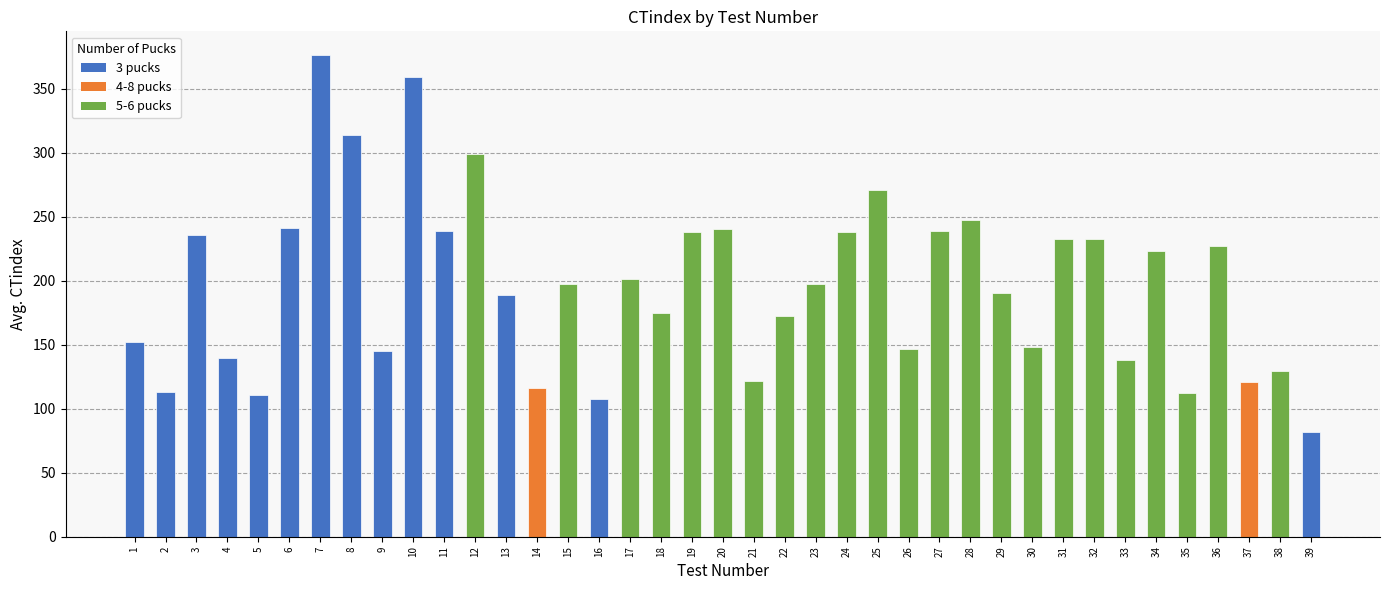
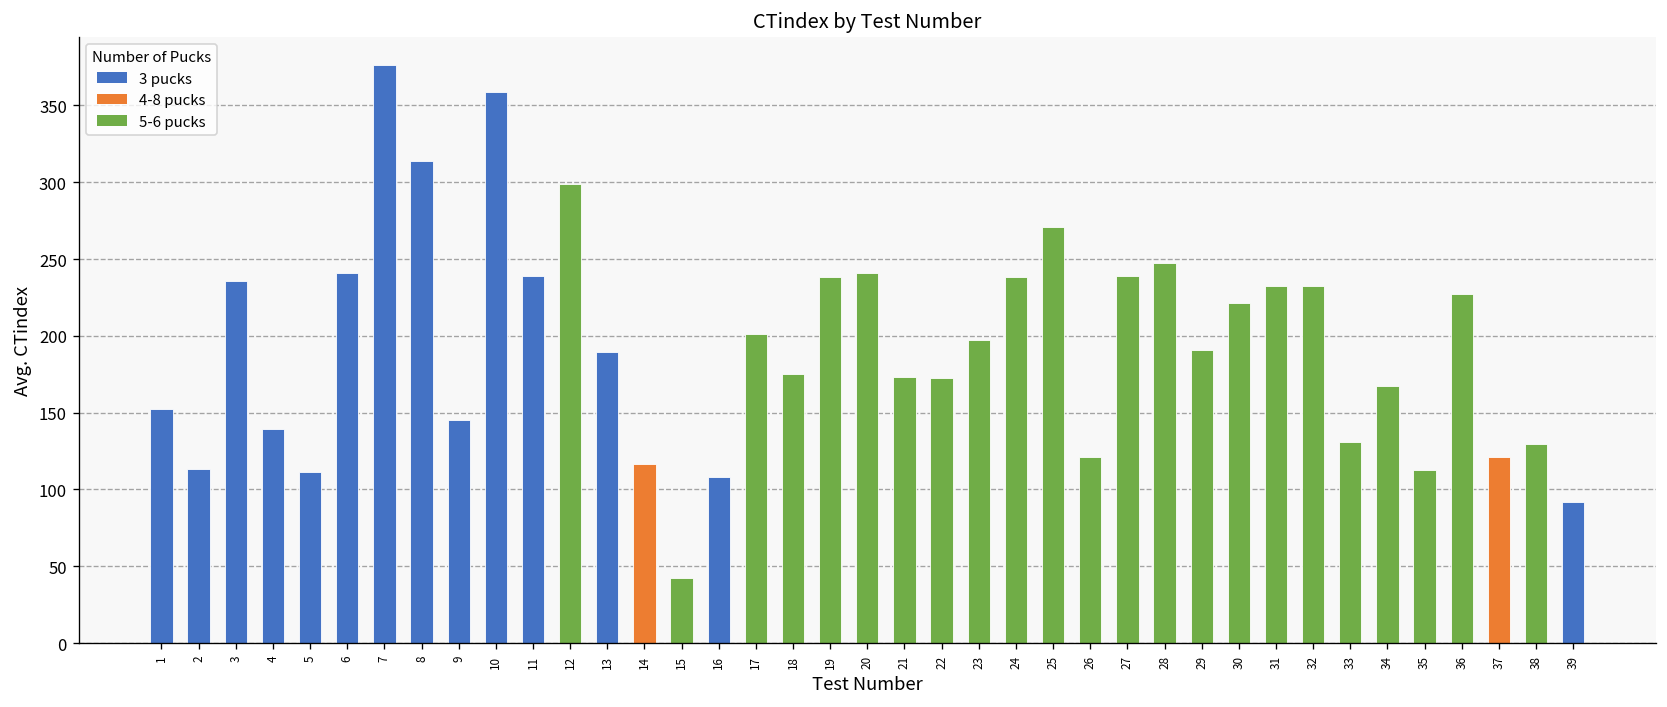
15: 197 -> 42
21: 122 -> 173
26: 147 -> 121
30: 148 -> 222
33: 138 -> 131
34: 223 -> 168
39: 82 -> 92
